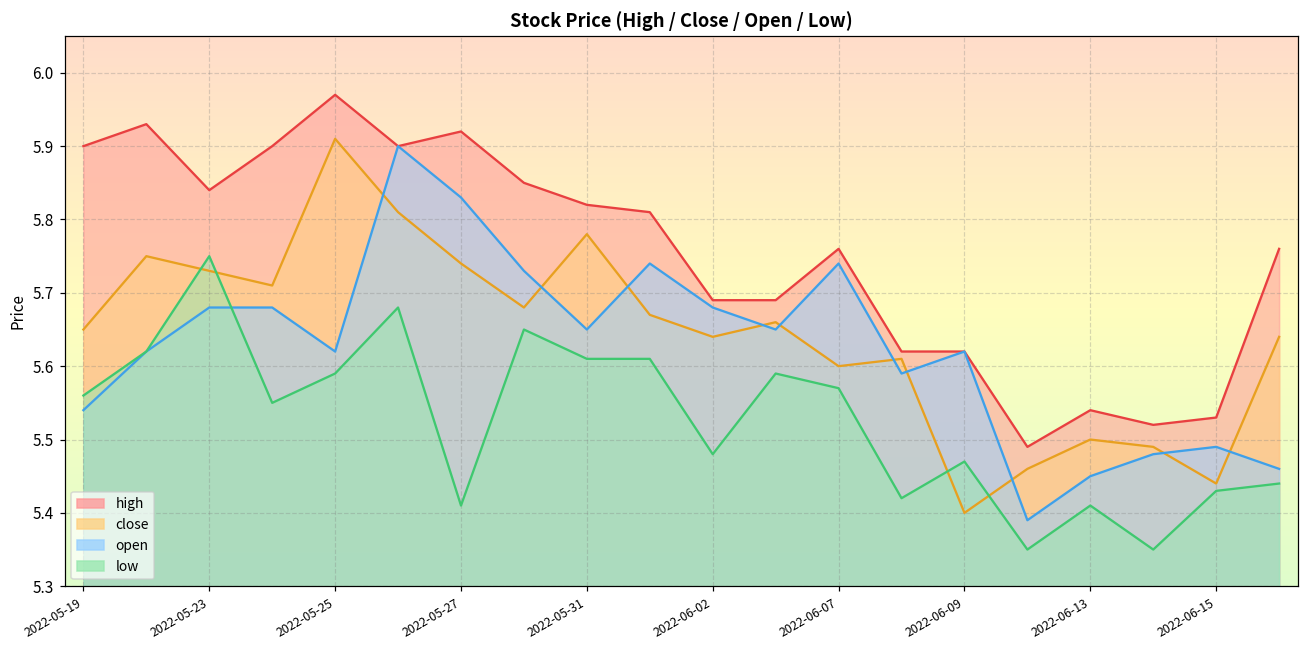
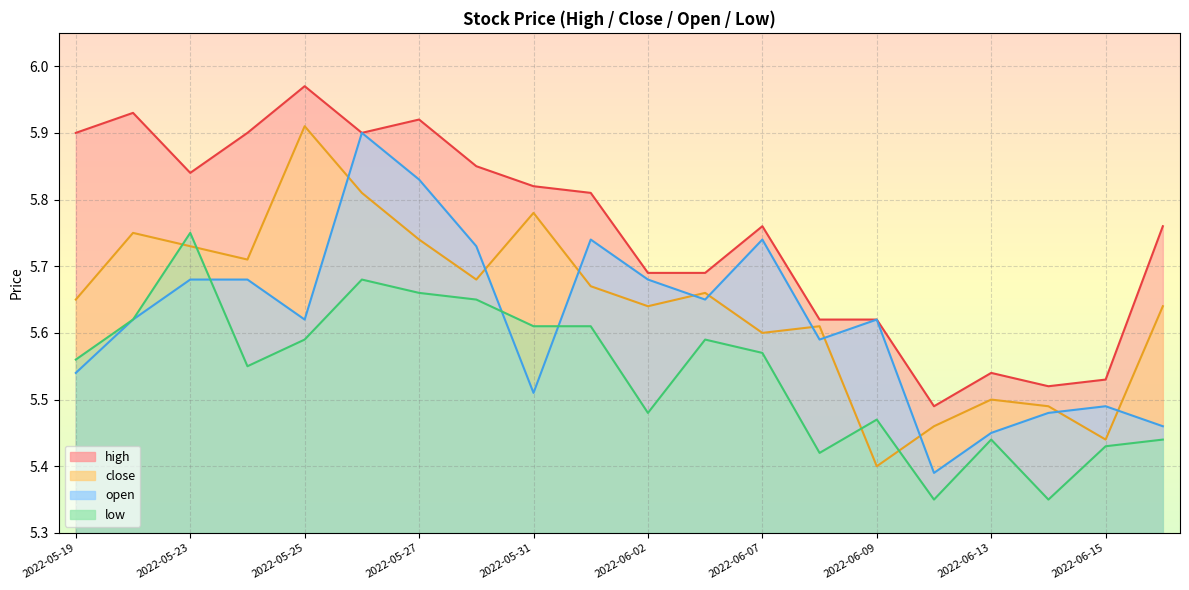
low, 2022-05-27: 5.41 -> 5.66
open, 2022-05-31: 5.65 -> 5.51
low, 2022-06-13: 5.41 -> 5.44
